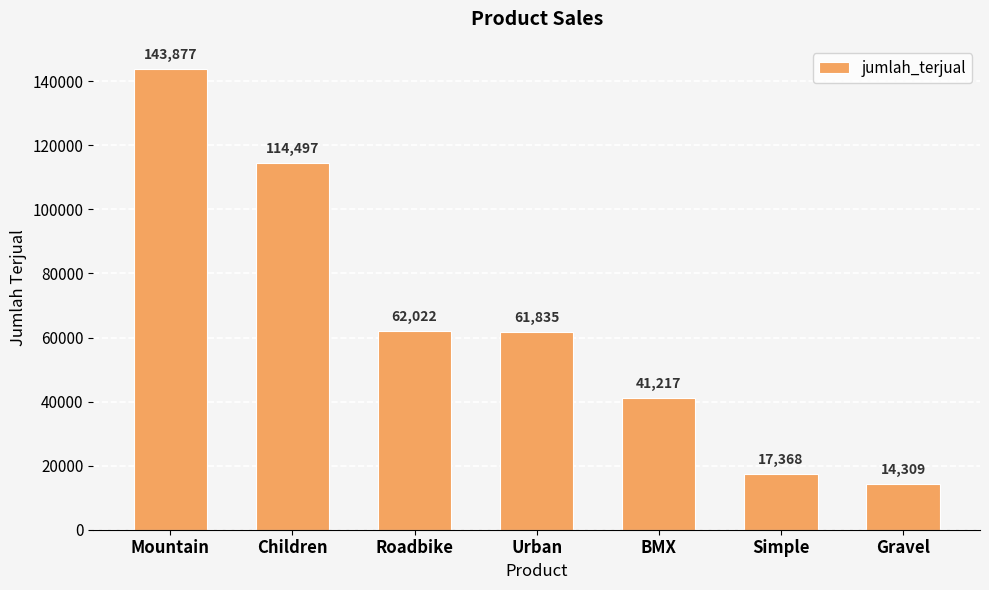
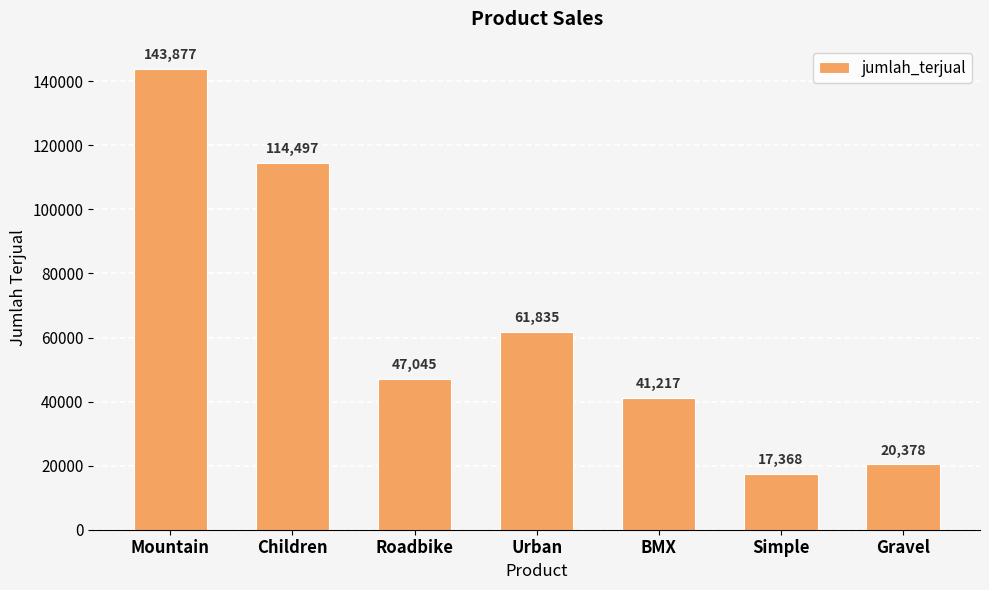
Roadbike: 62,022 -> 47,045
Gravel: 14,309 -> 20,378
